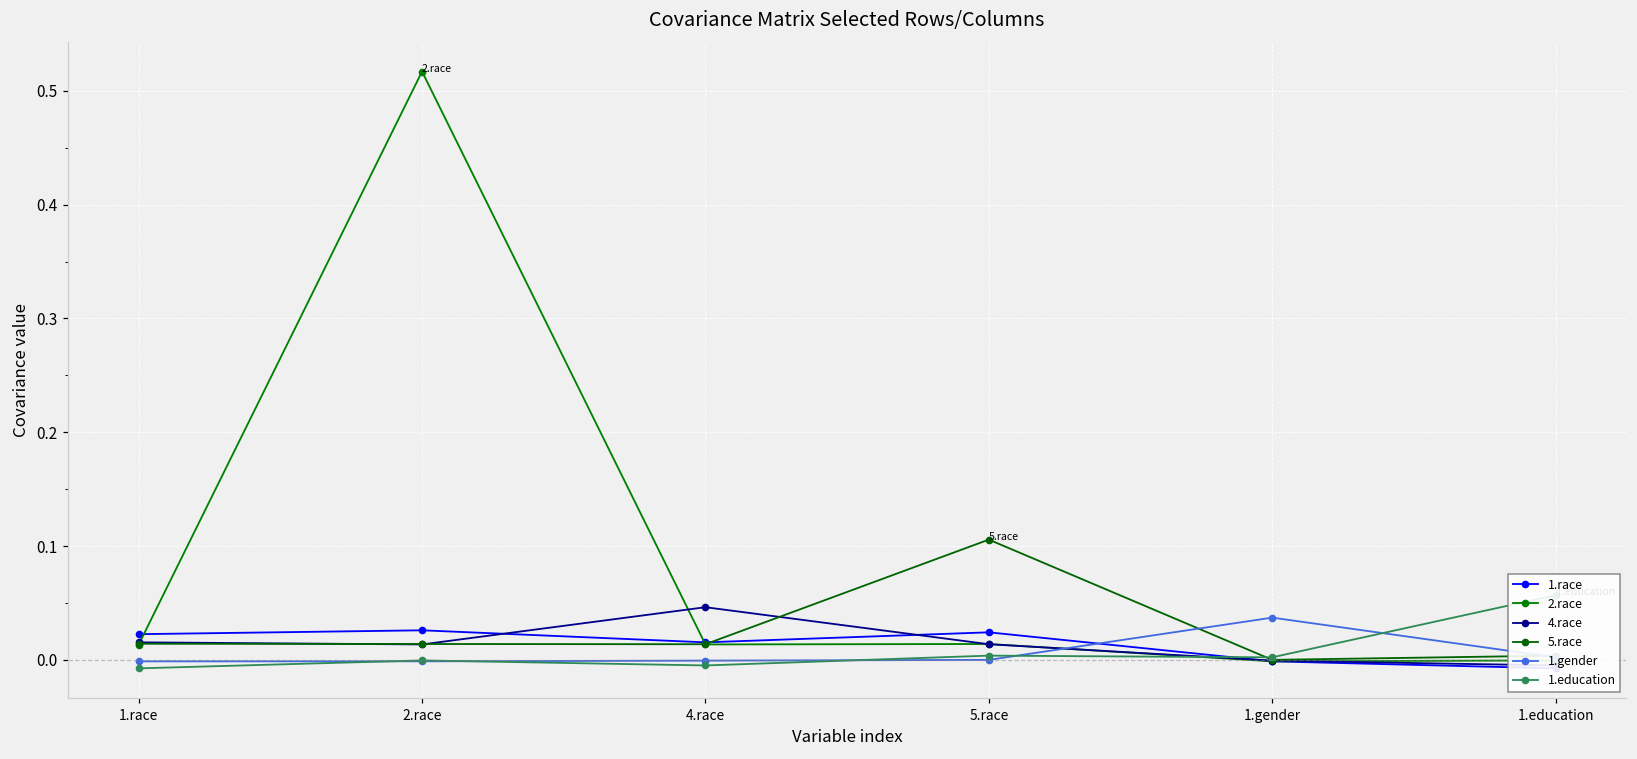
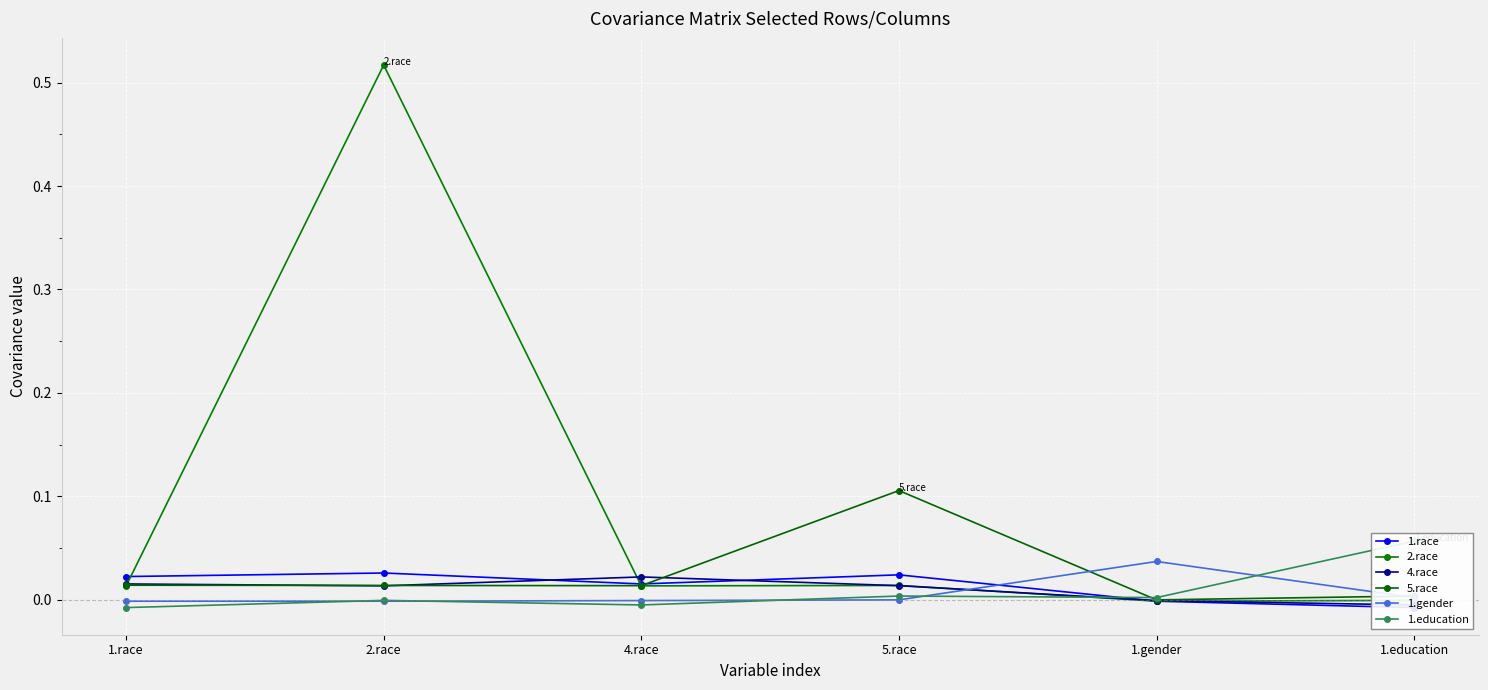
4.race, 4.race: 0.046 -> 0.022
